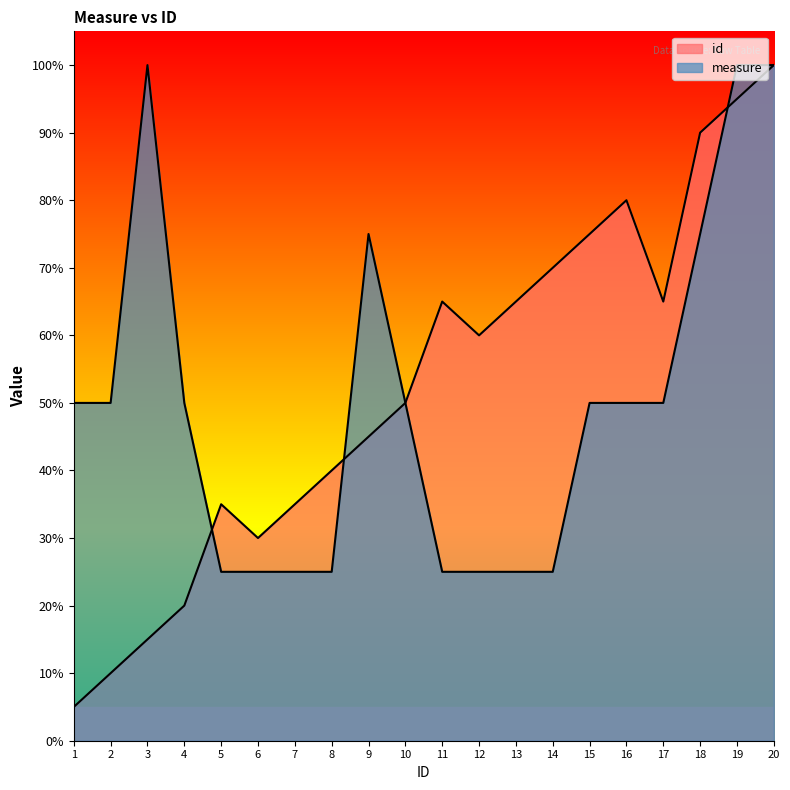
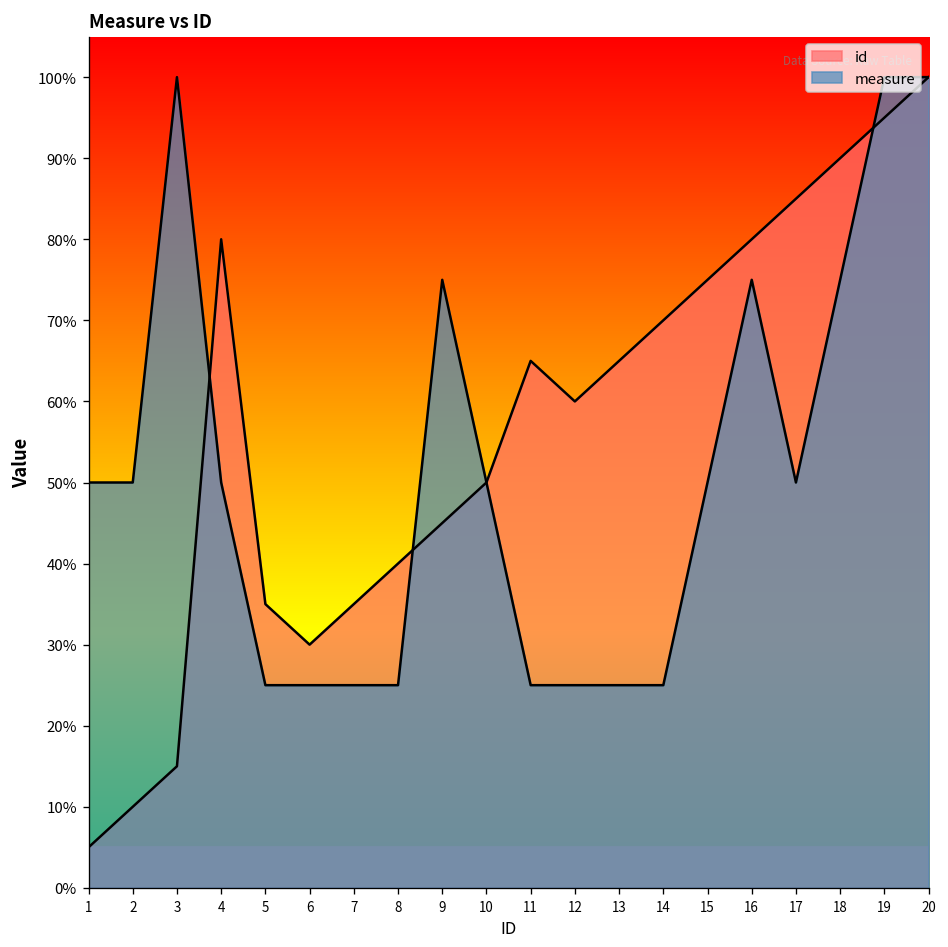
id, 4: 20% -> 80%
measure, 16: 50% -> 75%
id, 17: 65% -> 85%
